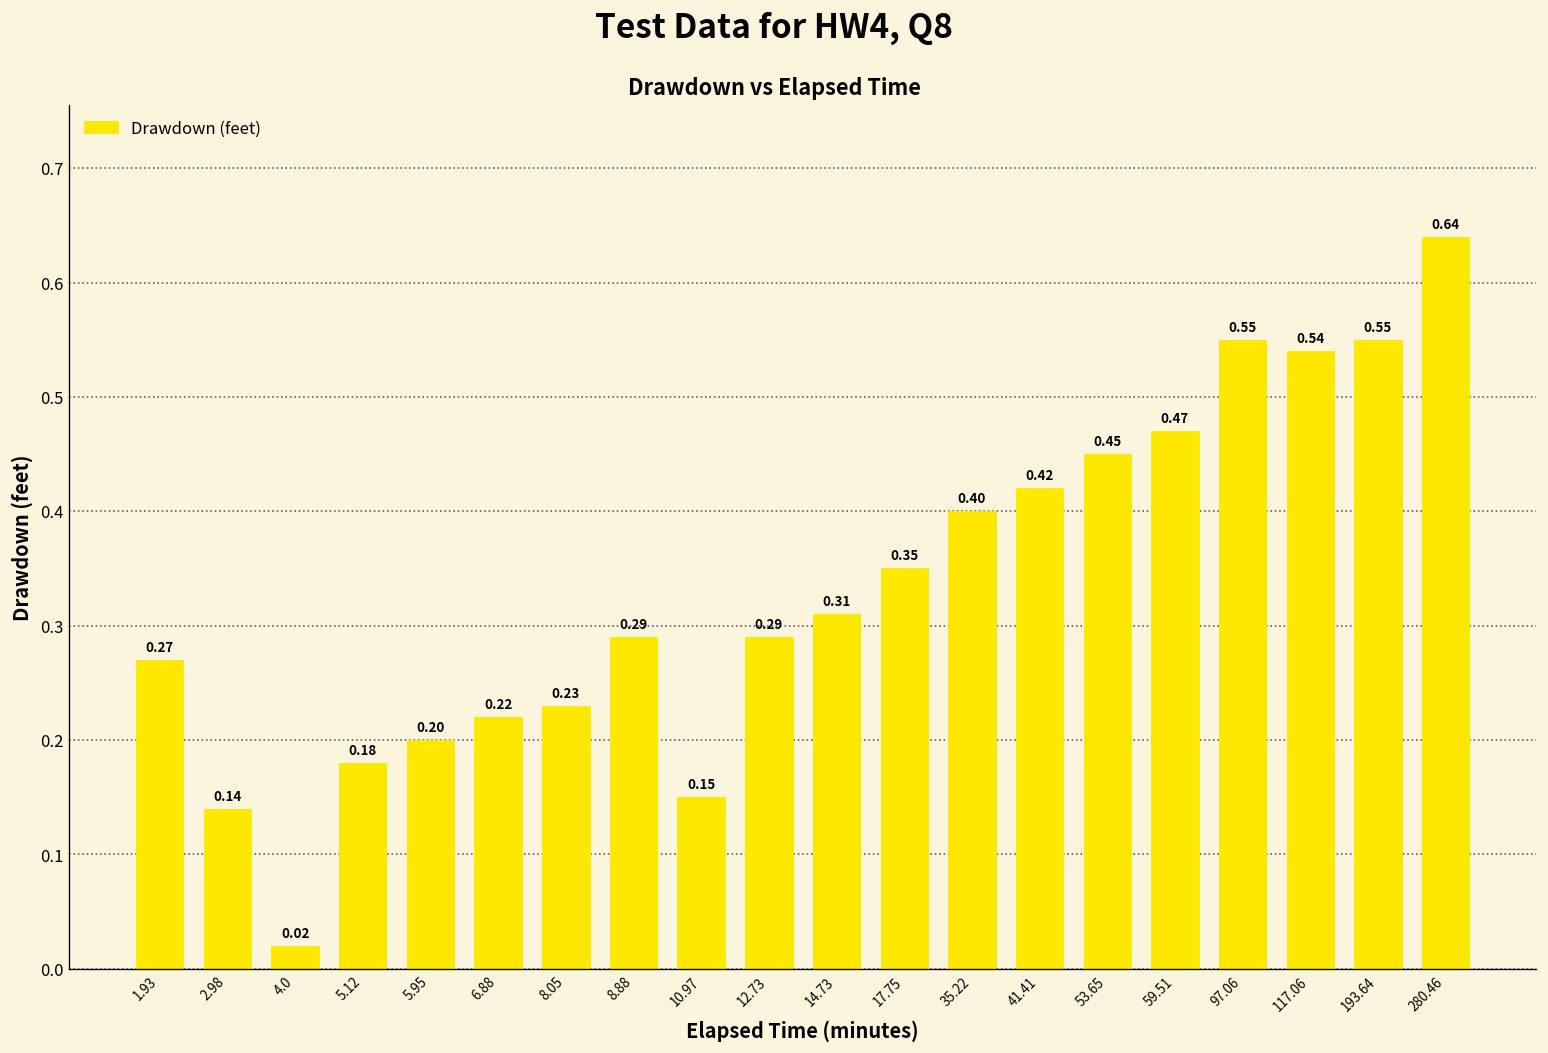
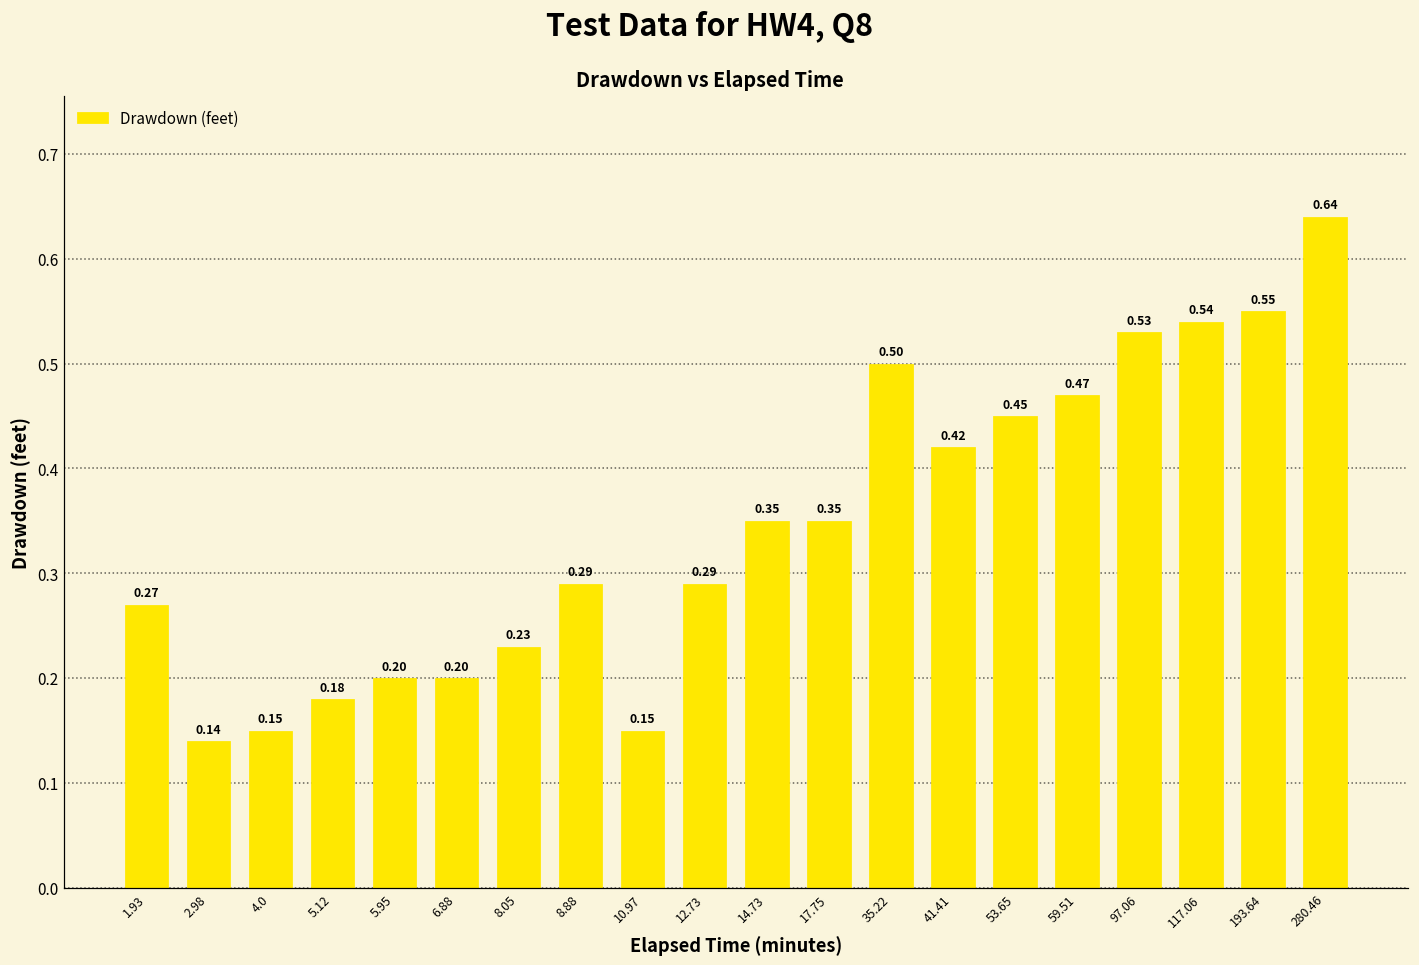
4.0: 0.02 -> 0.15
6.88: 0.22 -> 0.20
14.73: 0.31 -> 0.35
35.22: 0.40 -> 0.50
97.06: 0.55 -> 0.53
